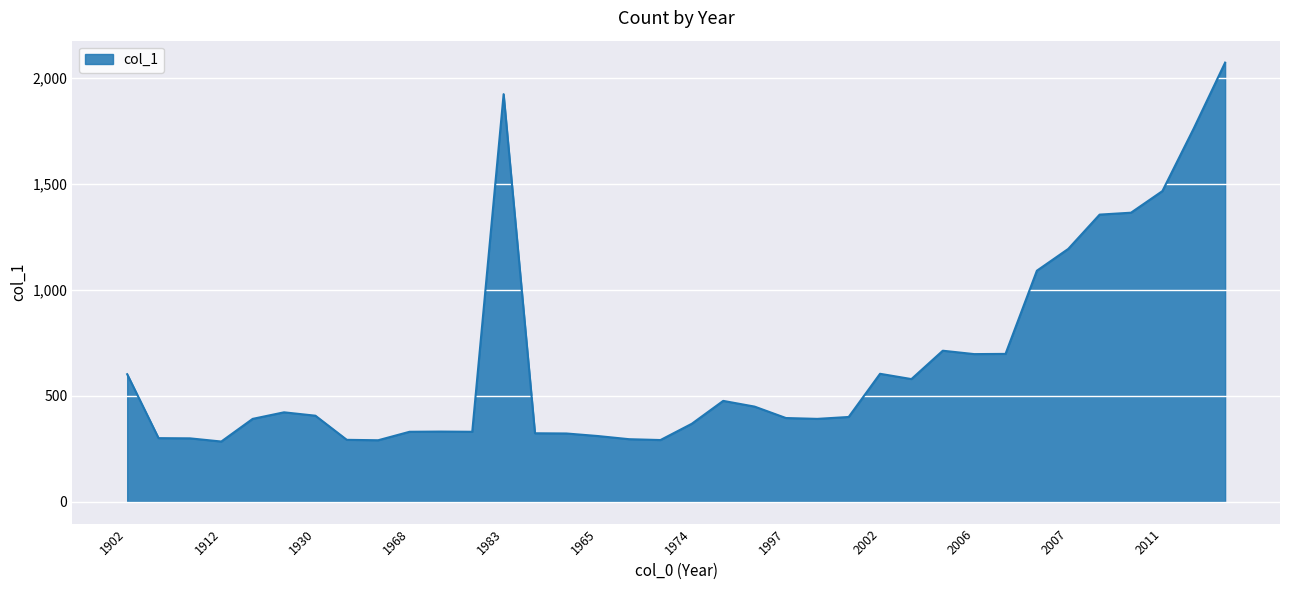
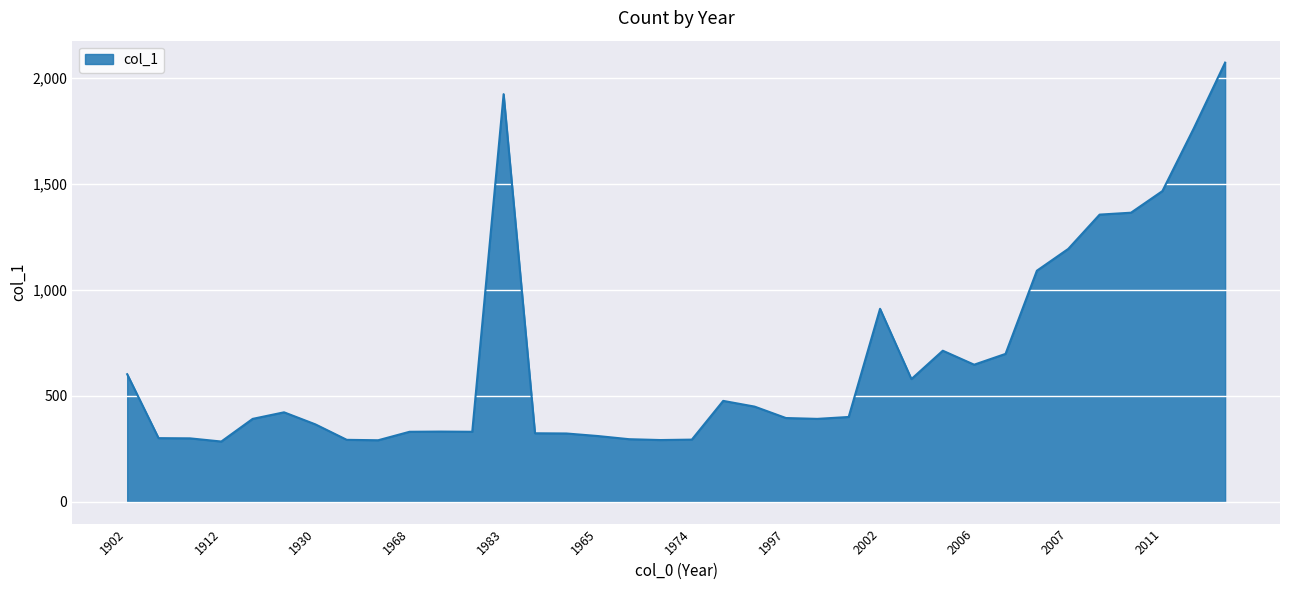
1930: 410 -> 370
1974: 370 -> 290
2002: 600 -> 910
2006: 700 -> 650
